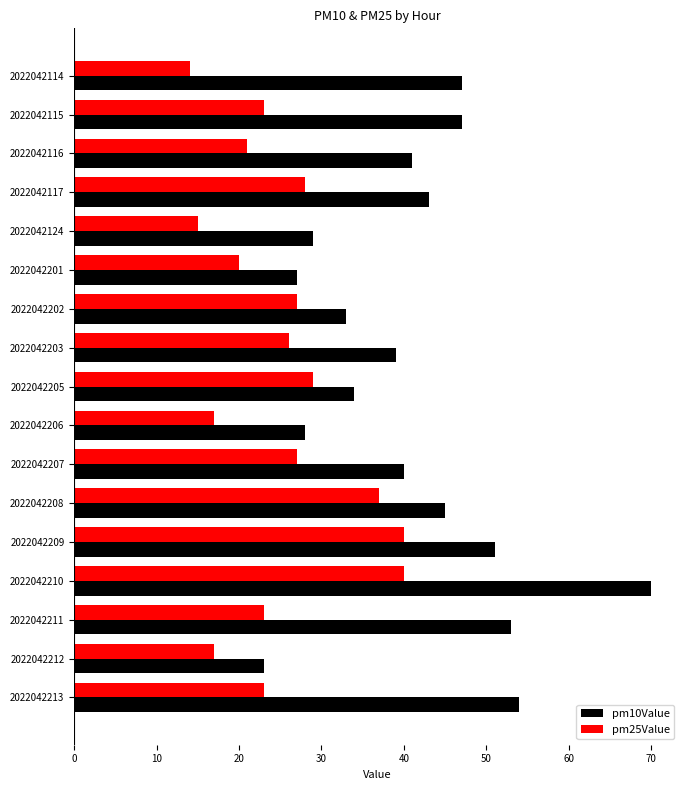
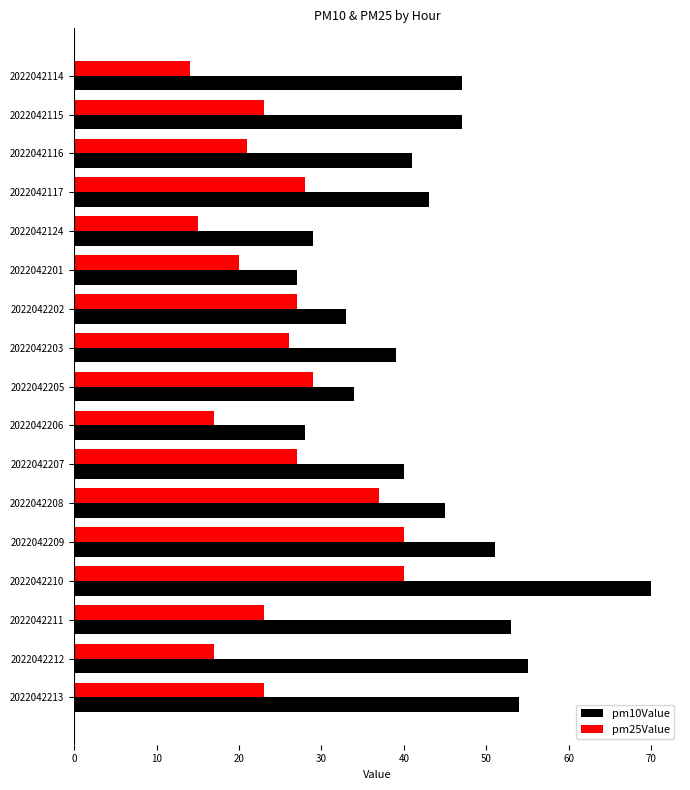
pm10Value, 2022042212: 23 -> 55
